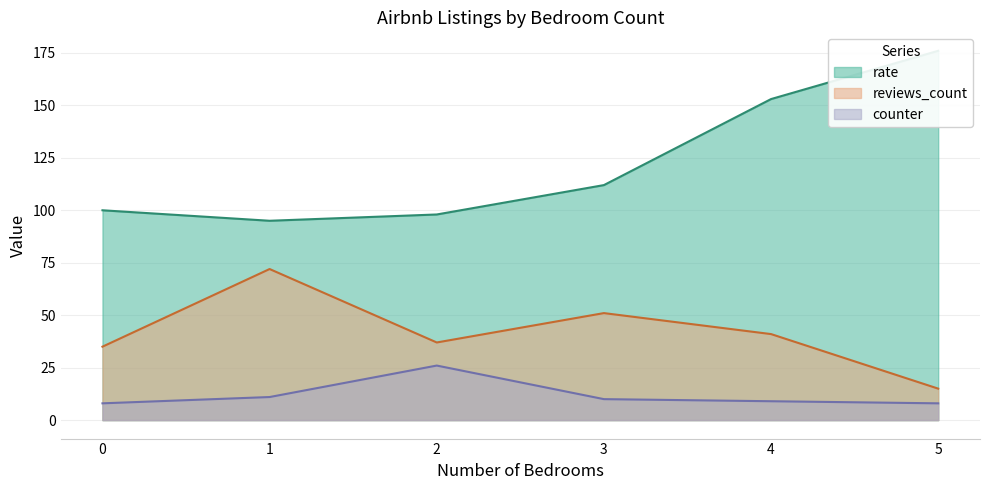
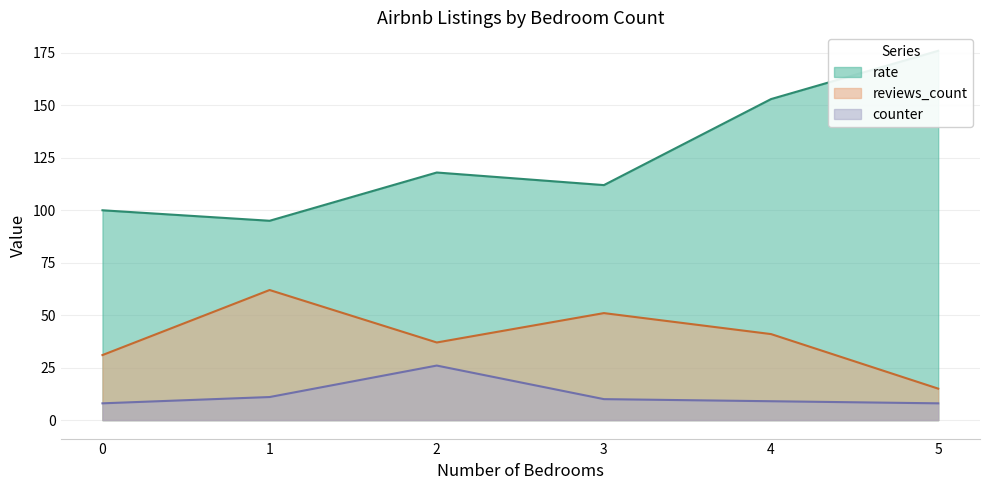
reviews_count, 0: 35 -> 31
reviews_count, 1: 72 -> 62
rate, 2: 98 -> 118
